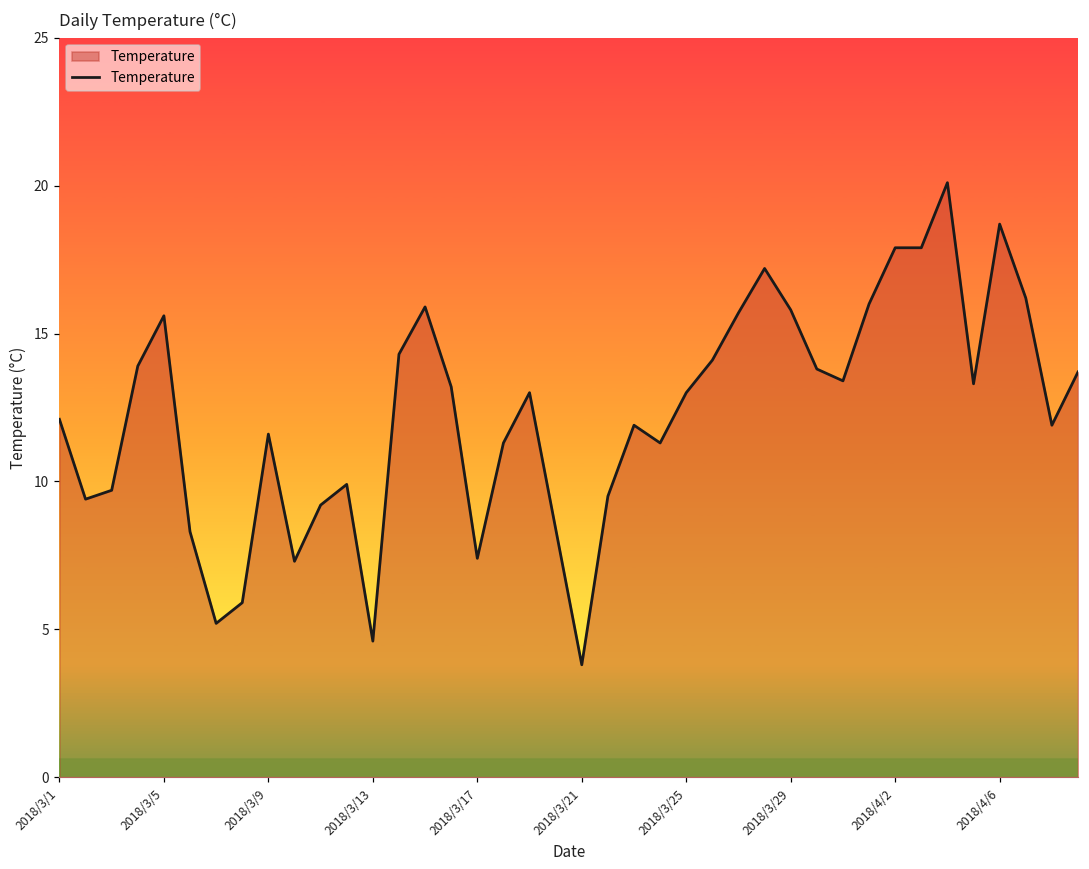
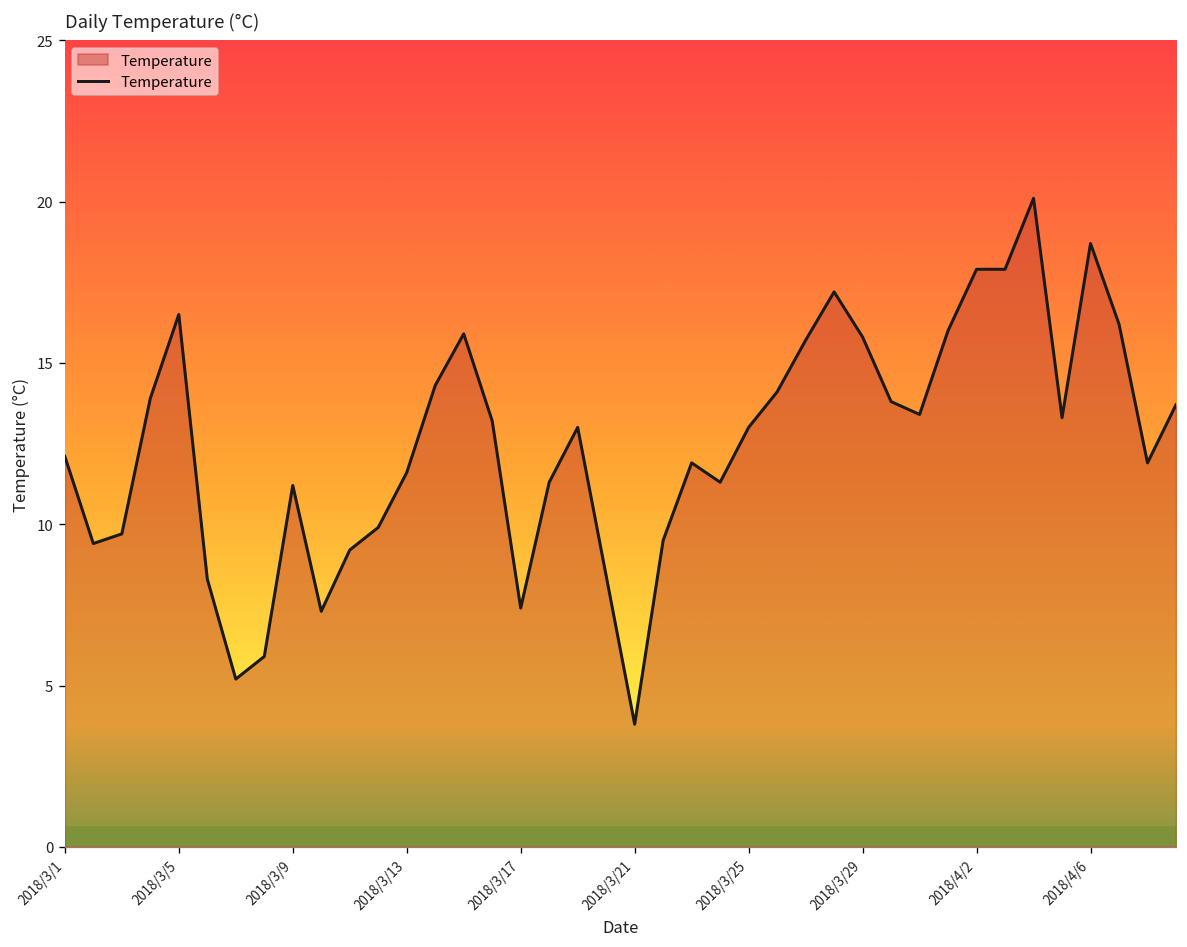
2018/3/5: 15.6 -> 16.5
2018/3/9: 11.6 -> 11.2
2018/3/13: 4.6 -> 11.6
